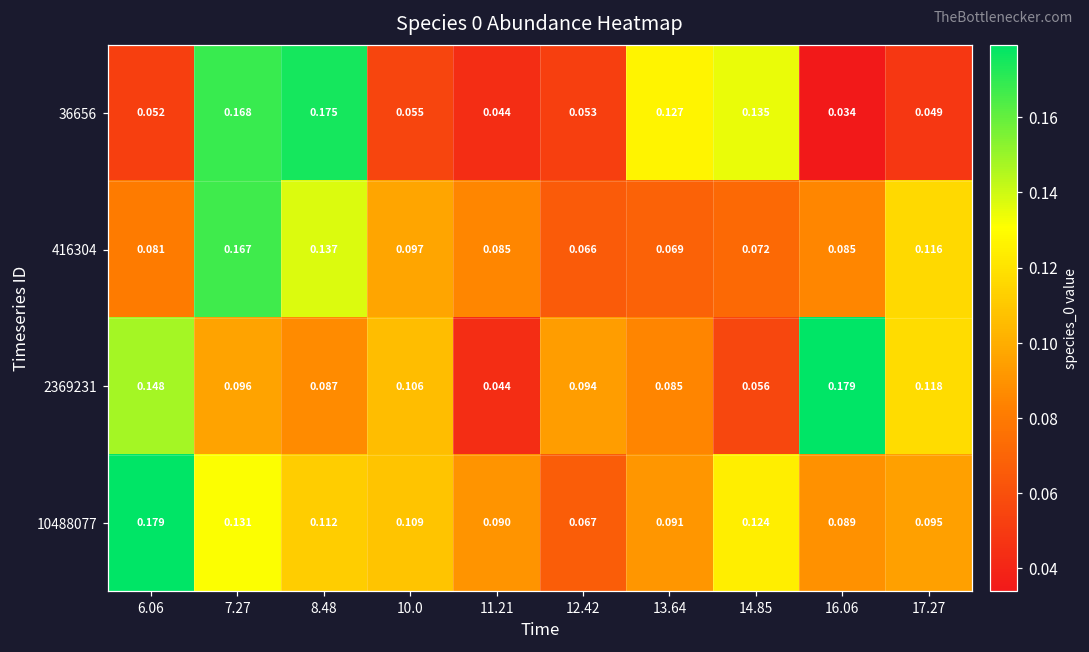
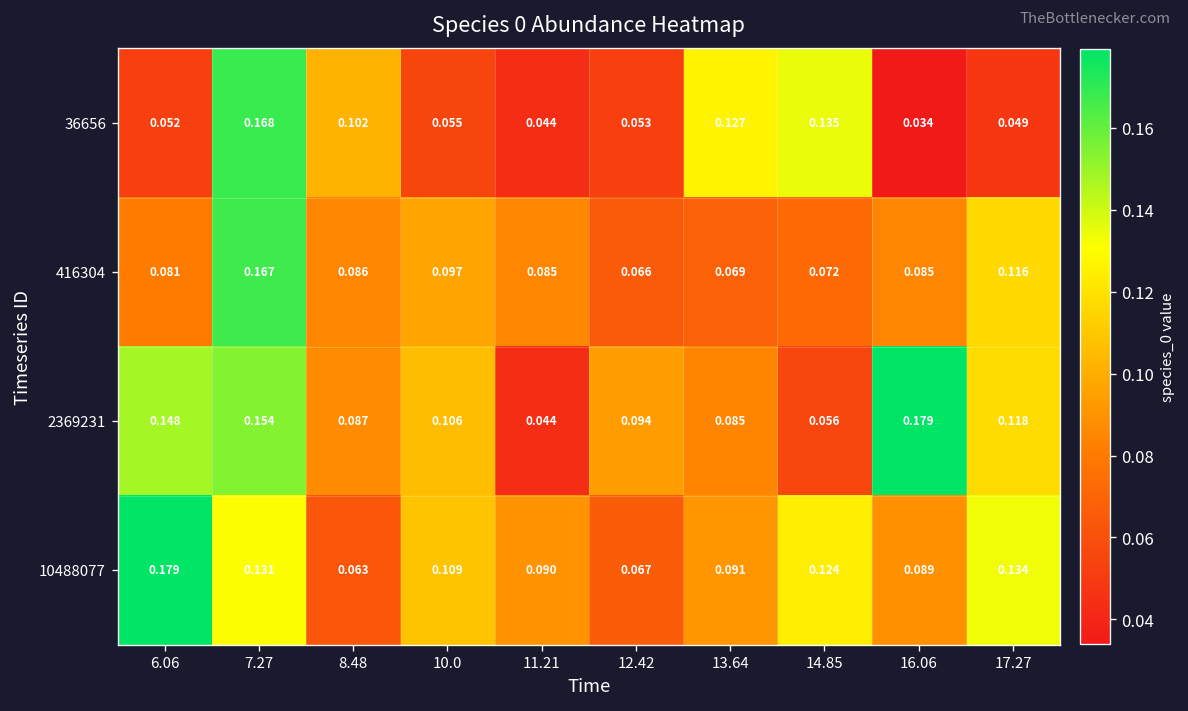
36656, 8.48: 0.175 -> 0.102
416304, 8.48: 0.137 -> 0.086
2369231, 7.27: 0.096 -> 0.154
10488077, 8.48: 0.112 -> 0.063
10488077, 17.27: 0.095 -> 0.134
